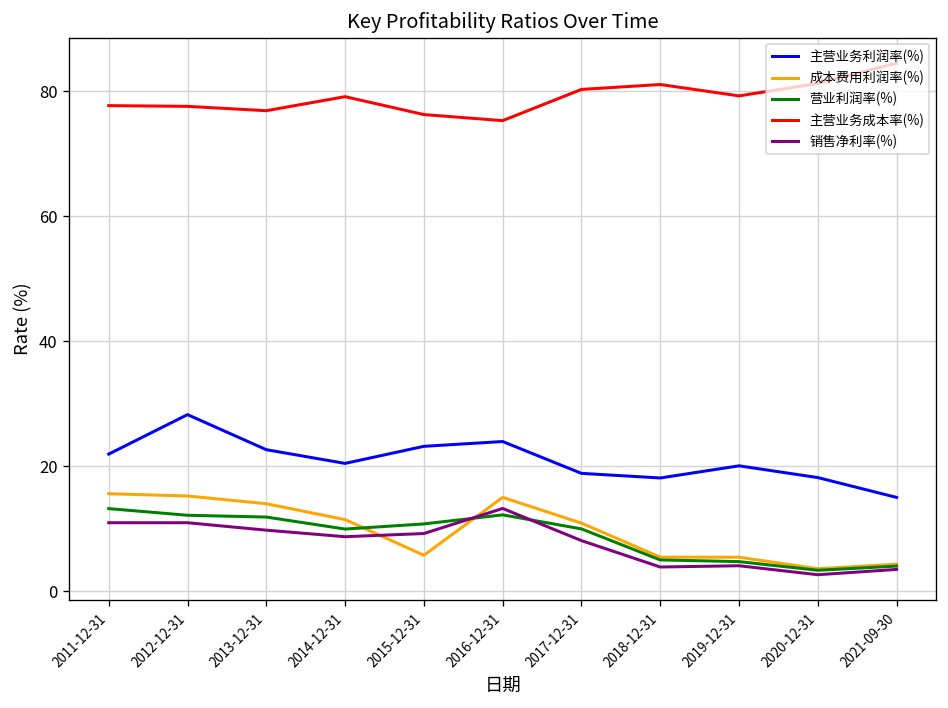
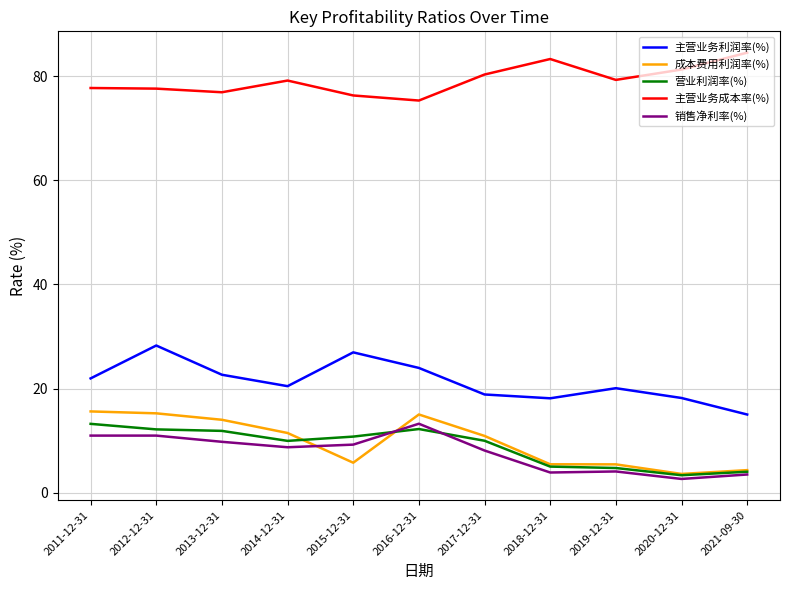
主营业务利润率(%), 2015-12-31: 23 -> 27
主营业务成本率(%), 2018-12-31: 81 -> 83
